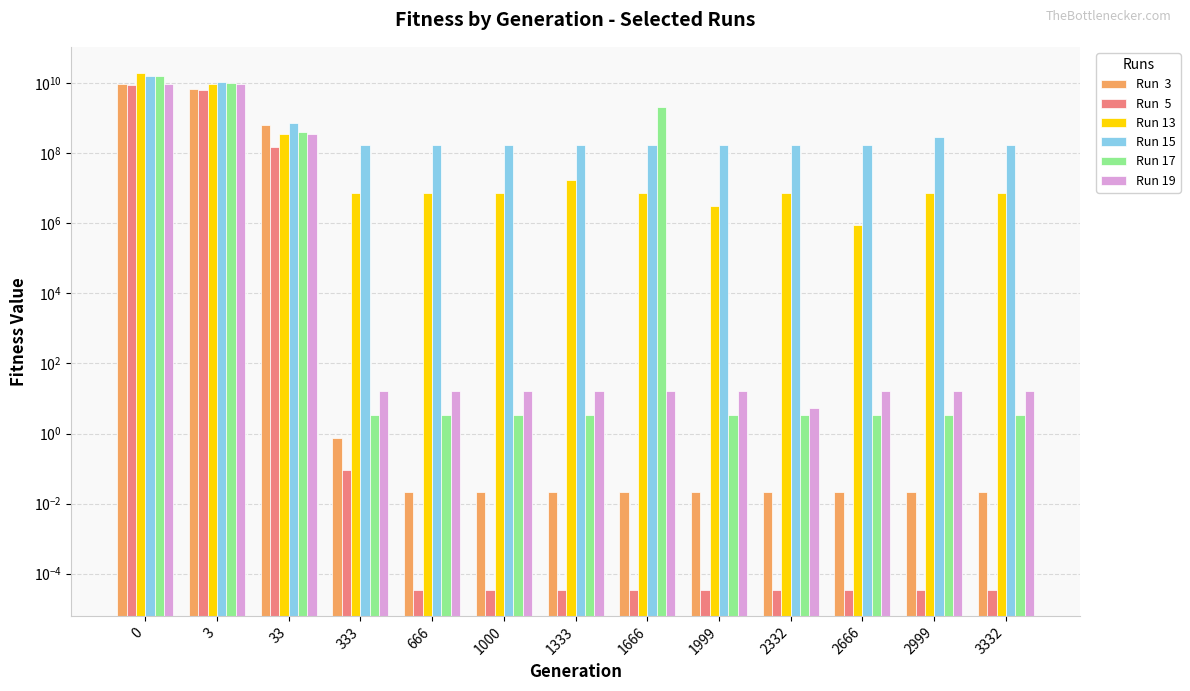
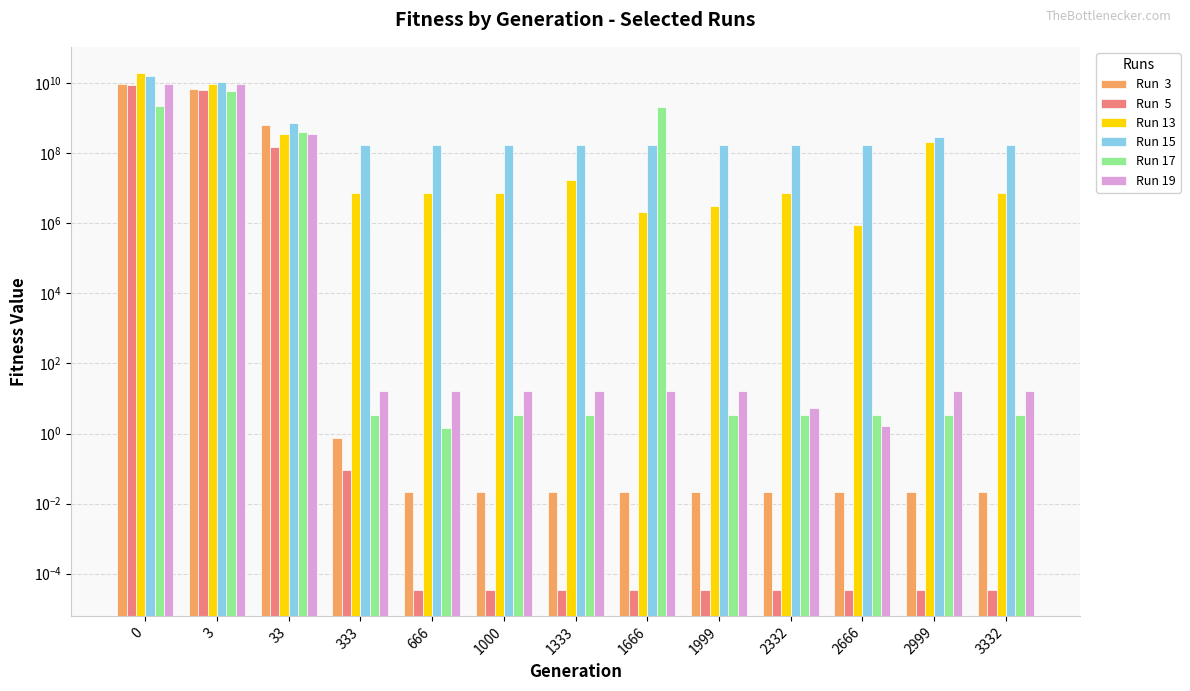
Run 17, 0: 20000000000 -> 2000000000
Run 17, 3: 10000000000 -> 6000000000
Run 17, 666: 3 -> 1.5
Run 13, 1666: 7000000 -> 2000000
Run 19, 2666: 20 -> 2
Run 13, 2999: 7000000 -> 200000000
